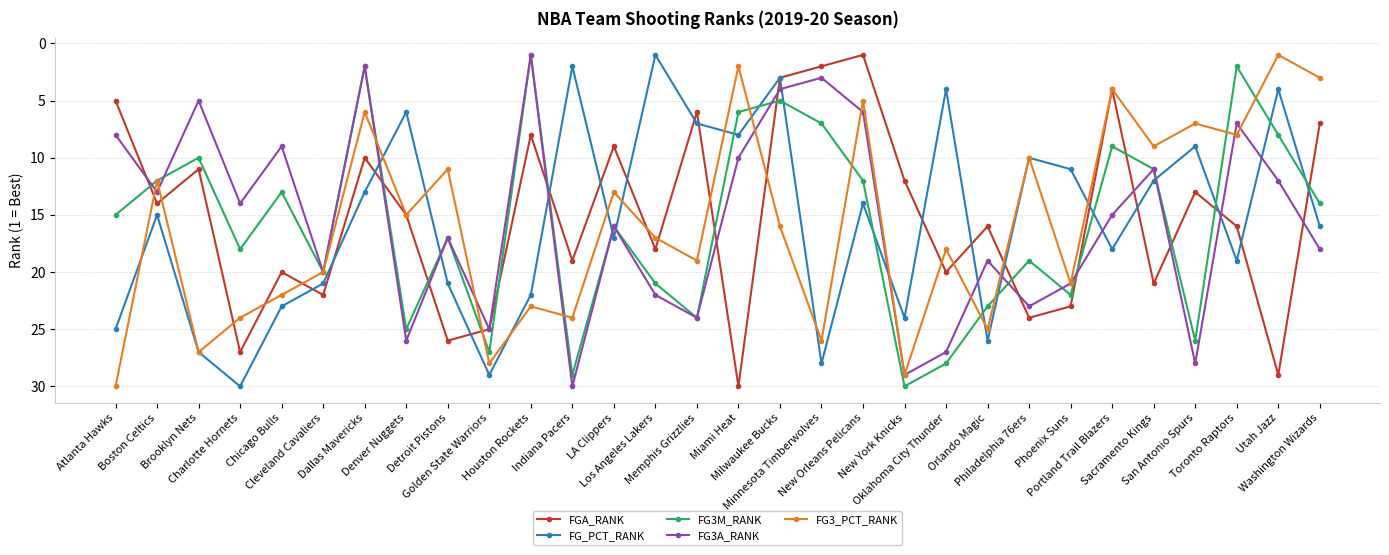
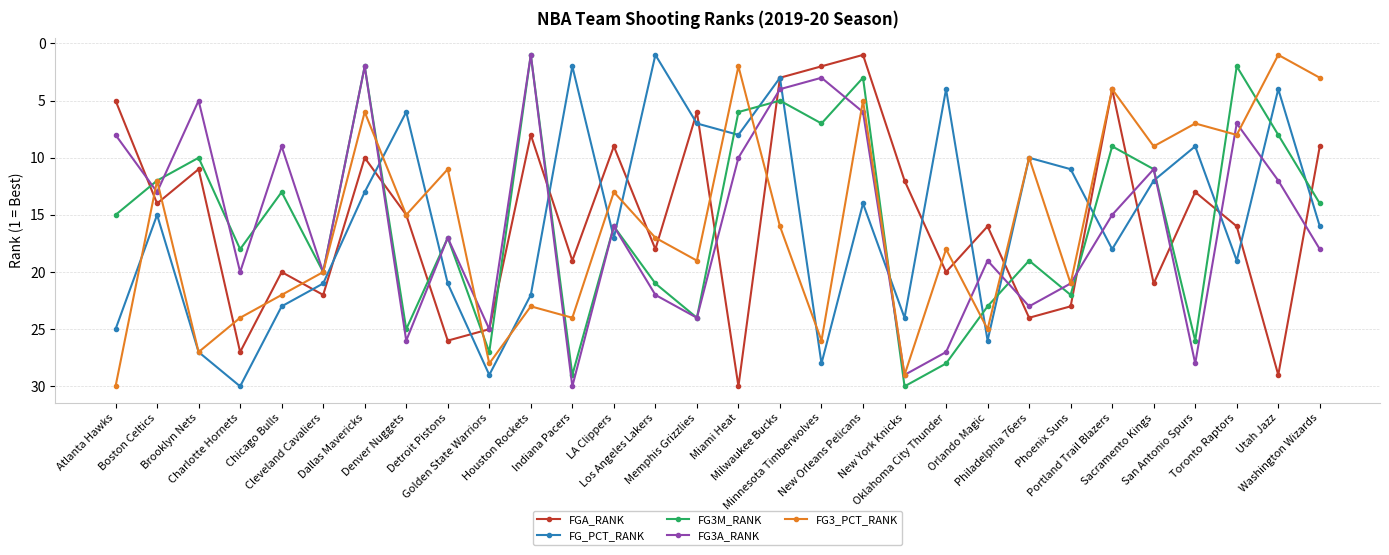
FG3A_RANK, Charlotte Hornets: 14 -> 20
FG3M_RANK, New Orleans Pelicans: 12 -> 3
FGA_RANK, Washington Wizards: 7 -> 9
